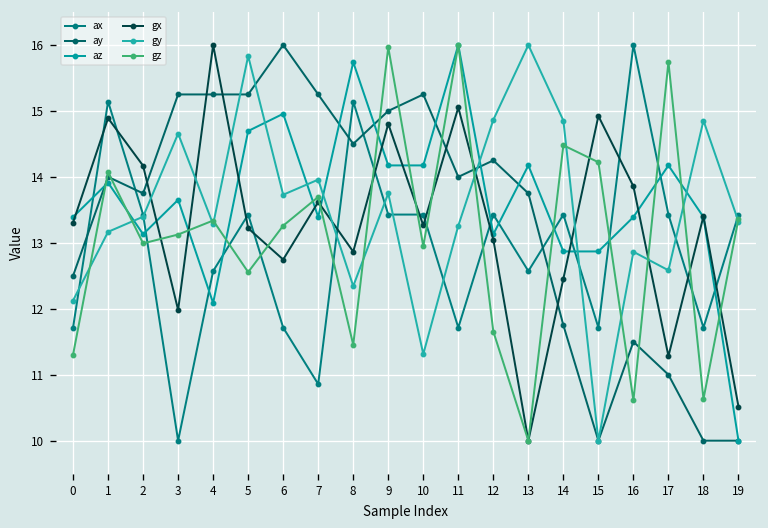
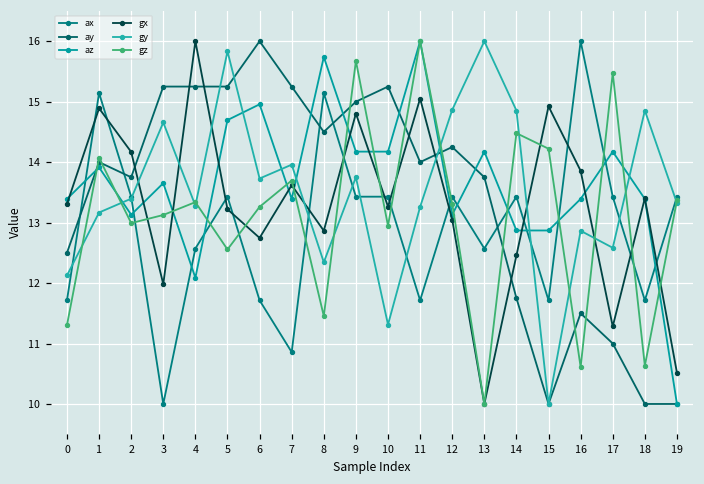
gz, 9: 16.0 -> 15.7
gz, 12: 11.7 -> 13.3
gz, 17: 15.7 -> 15.5
